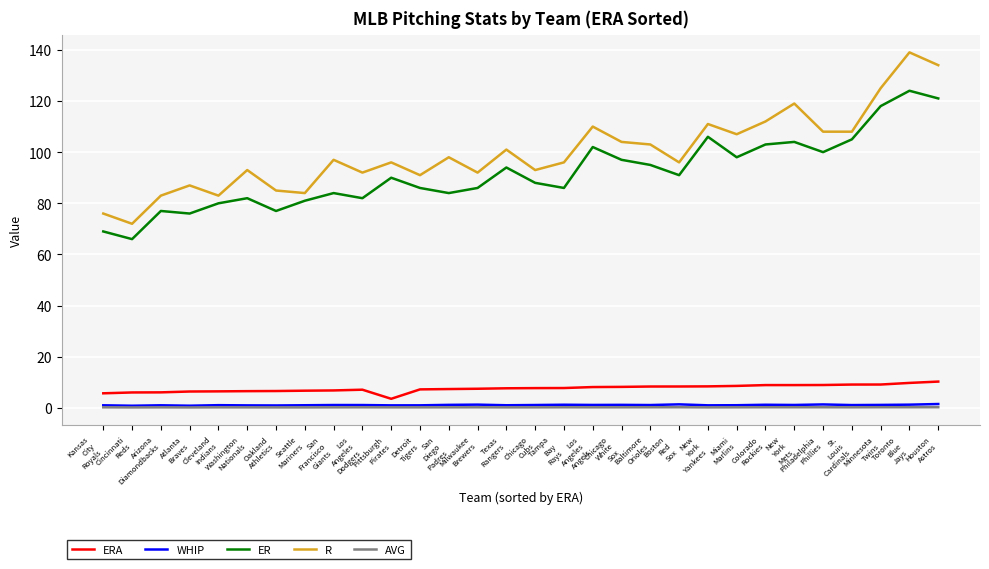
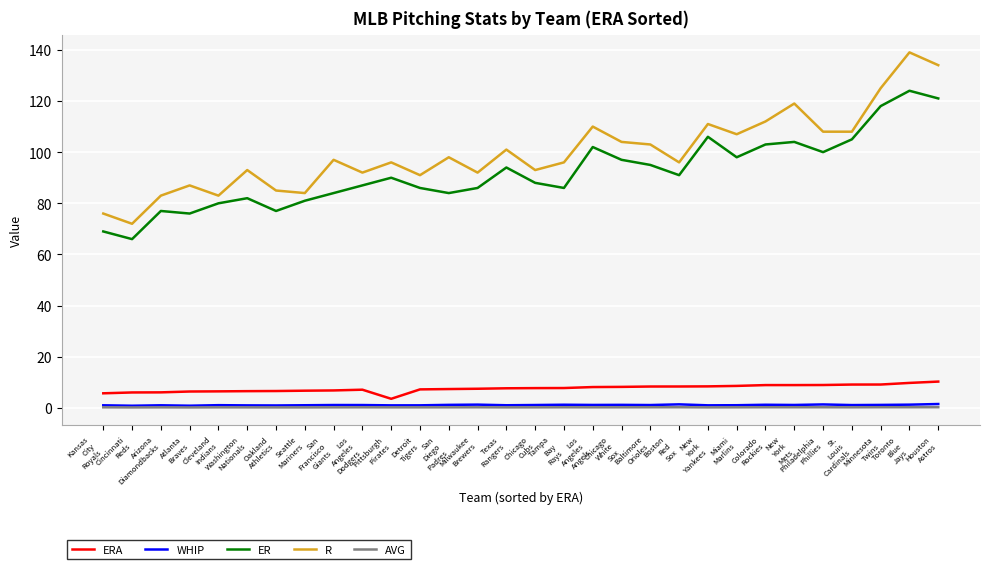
ER, Los Angeles Dodgers: 82 -> 87
